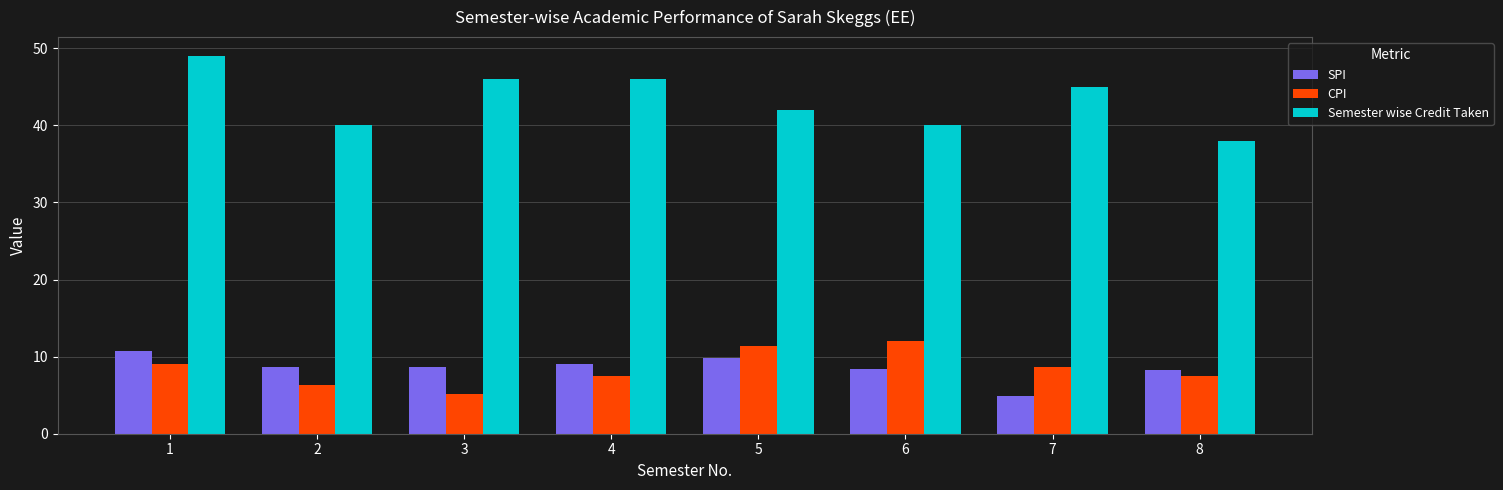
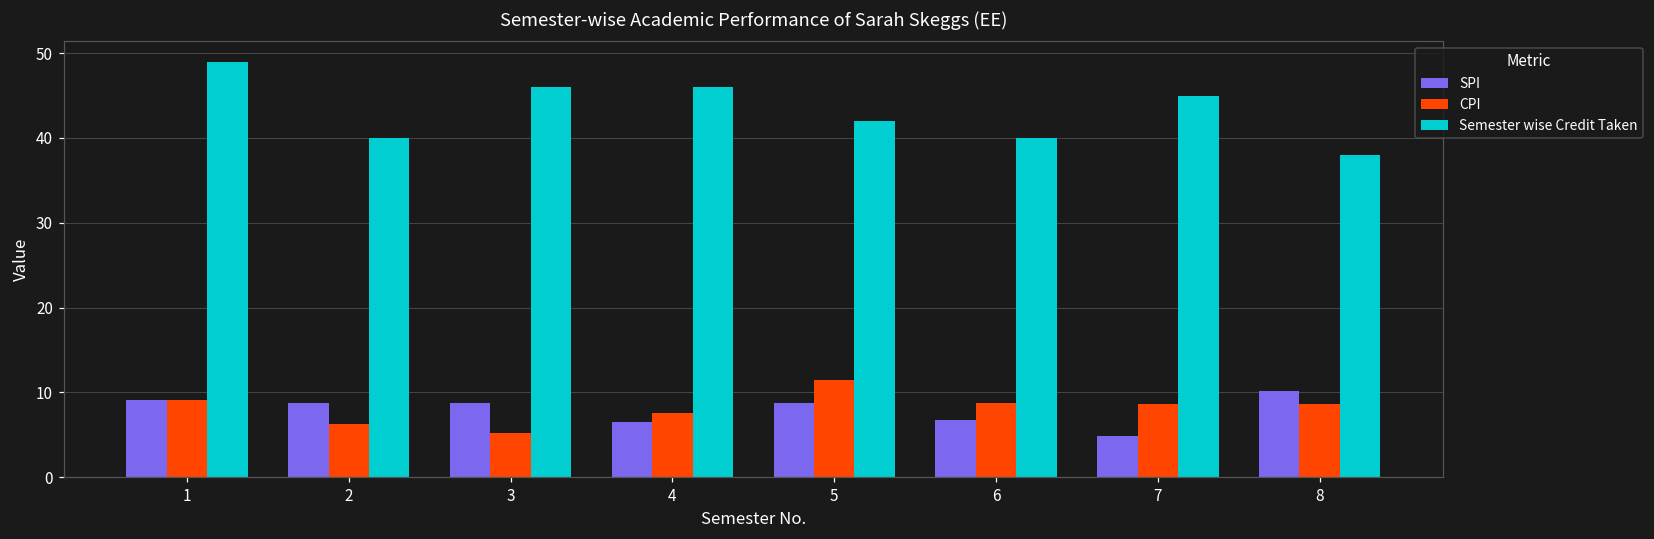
SPI, 1: 11 -> 9
SPI, 4: 9 -> 7
SPI, 5: 10 -> 9
SPI, 6: 8 -> 7
CPI, 6: 12 -> 9
SPI, 8: 8 -> 10
CPI, 8: 7 -> 9
